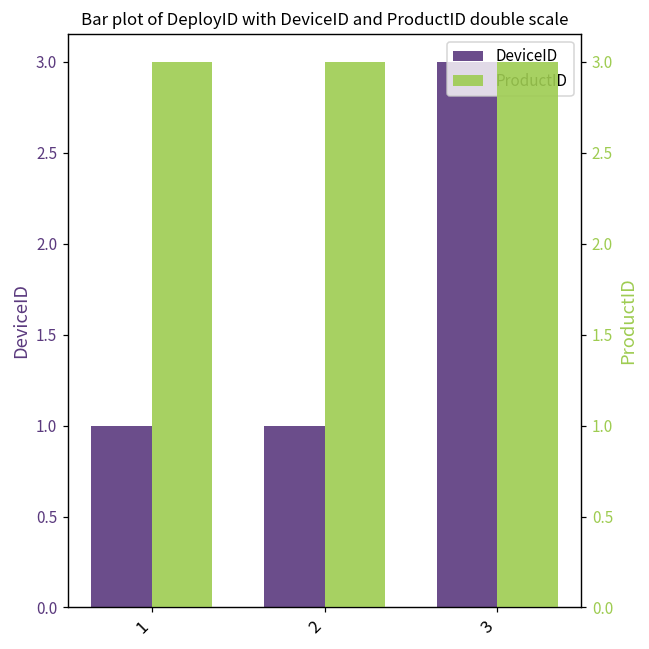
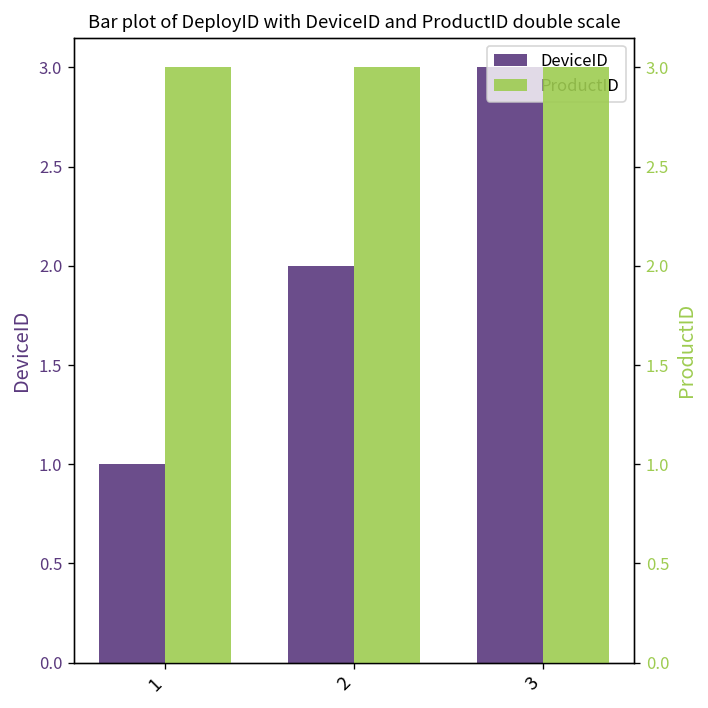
DeviceID, 2: 1 -> 2
